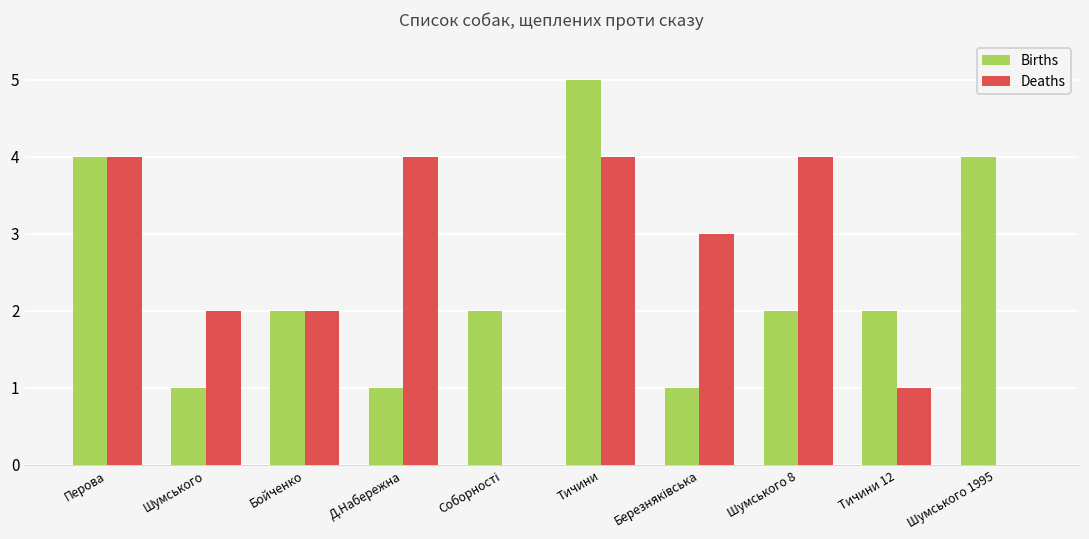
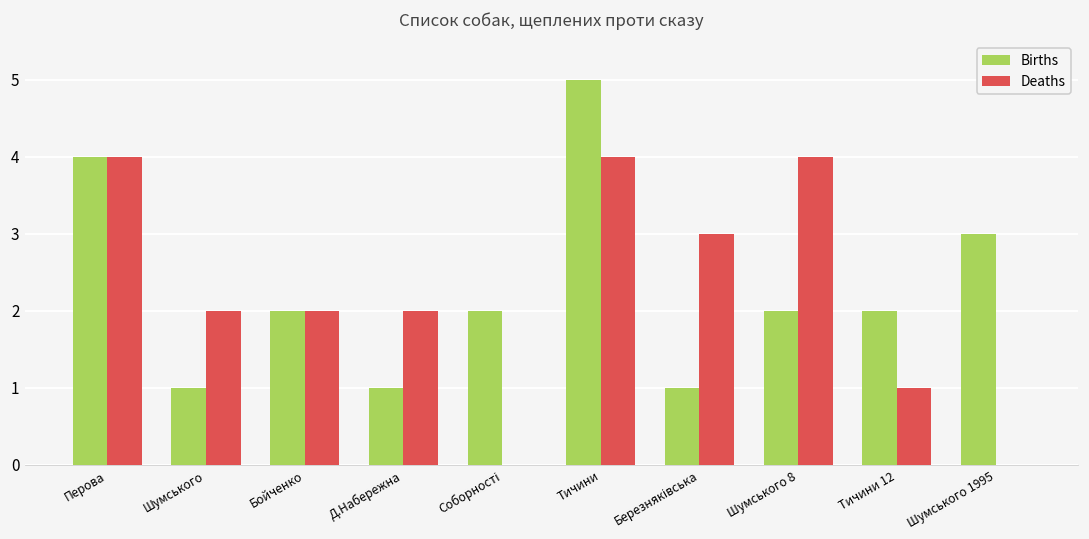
Deaths, Д.Набережна: 4 -> 2
Births, Шумського 1995: 4 -> 3
